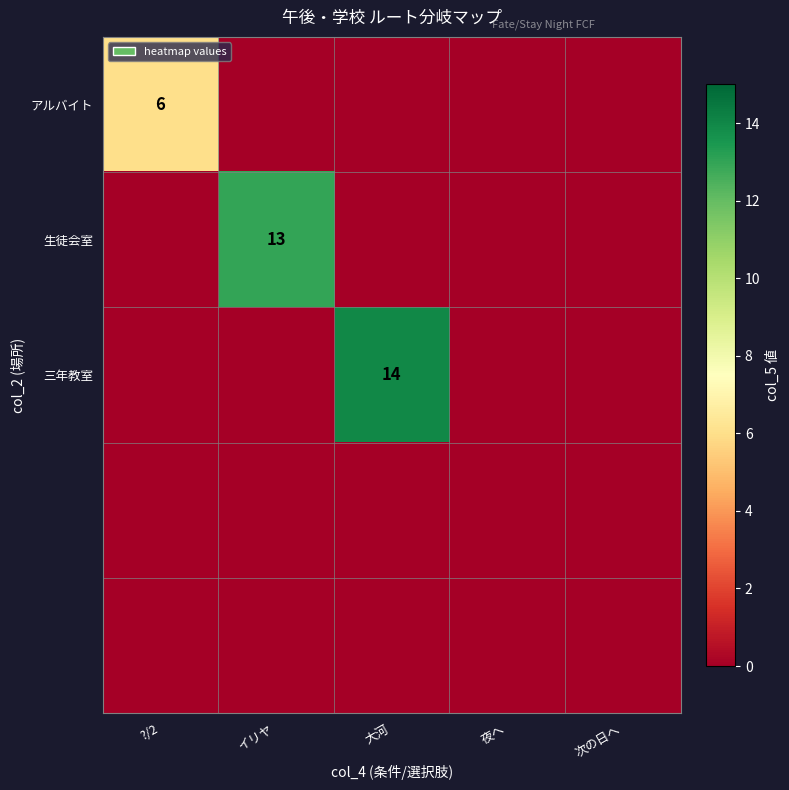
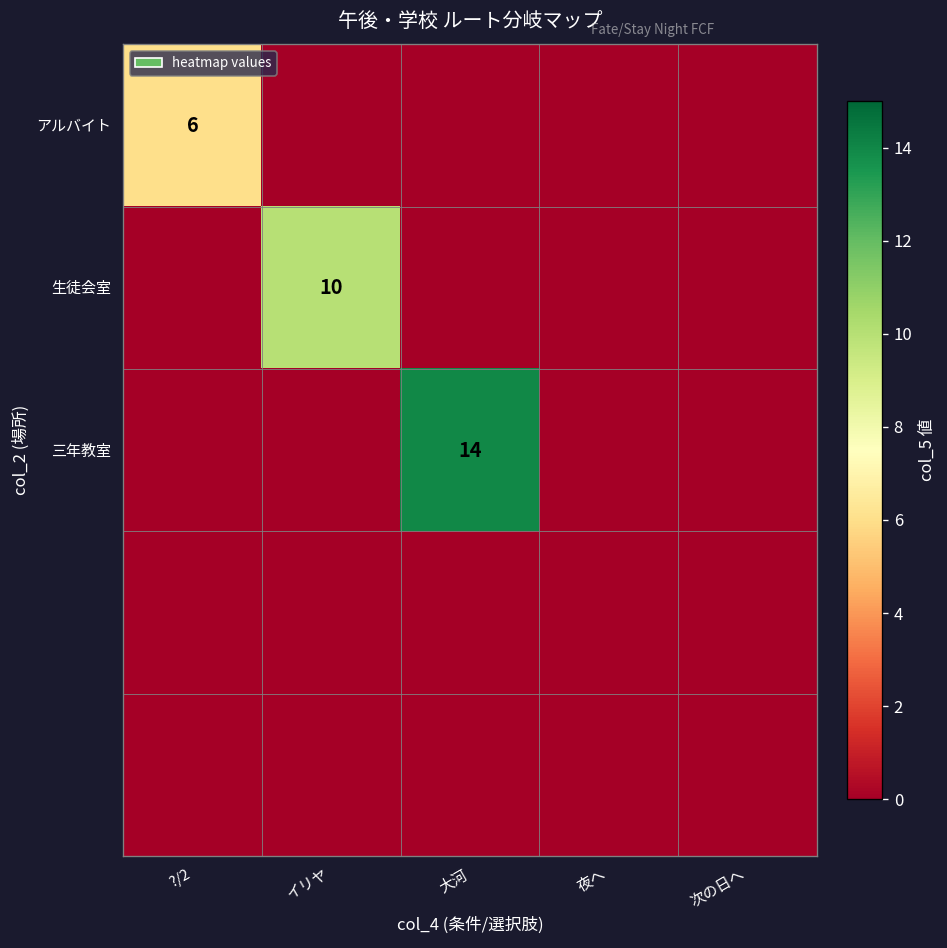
生徒会室, イリヤ: 13 -> 10
